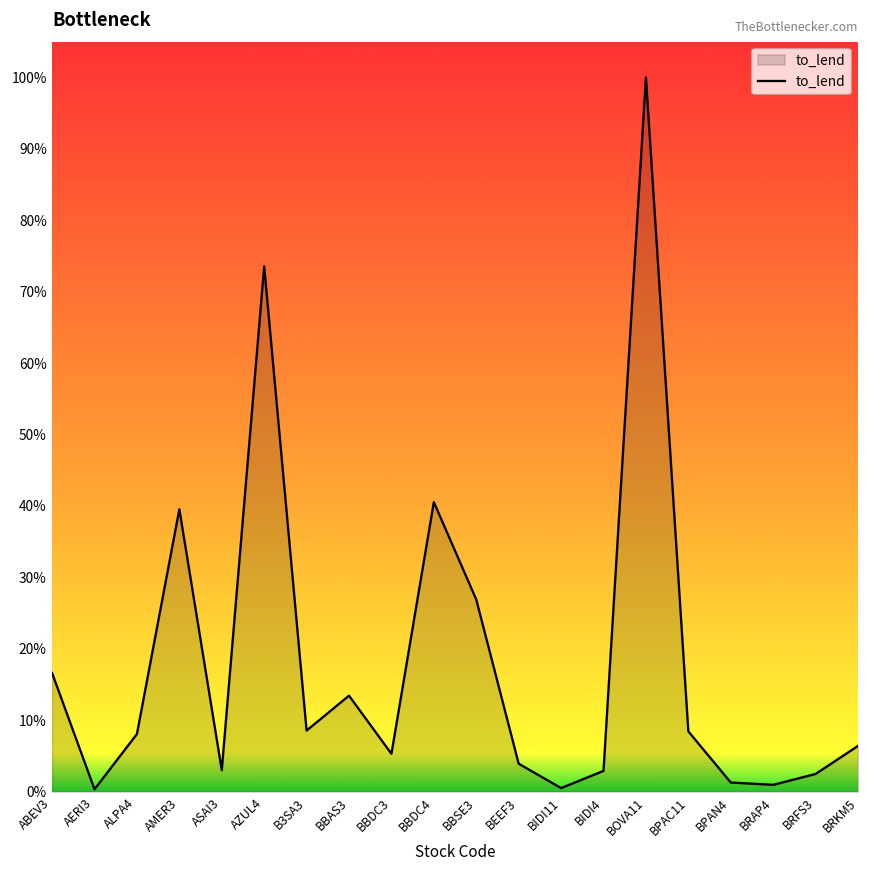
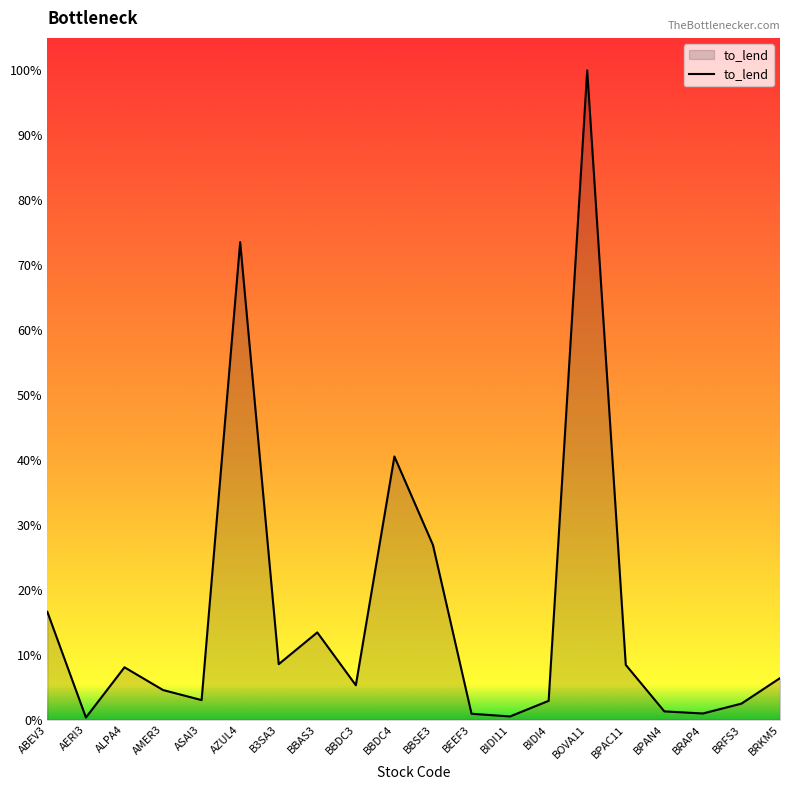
AMER3: 40% -> 5%
BEEF3: 4% -> 1%
